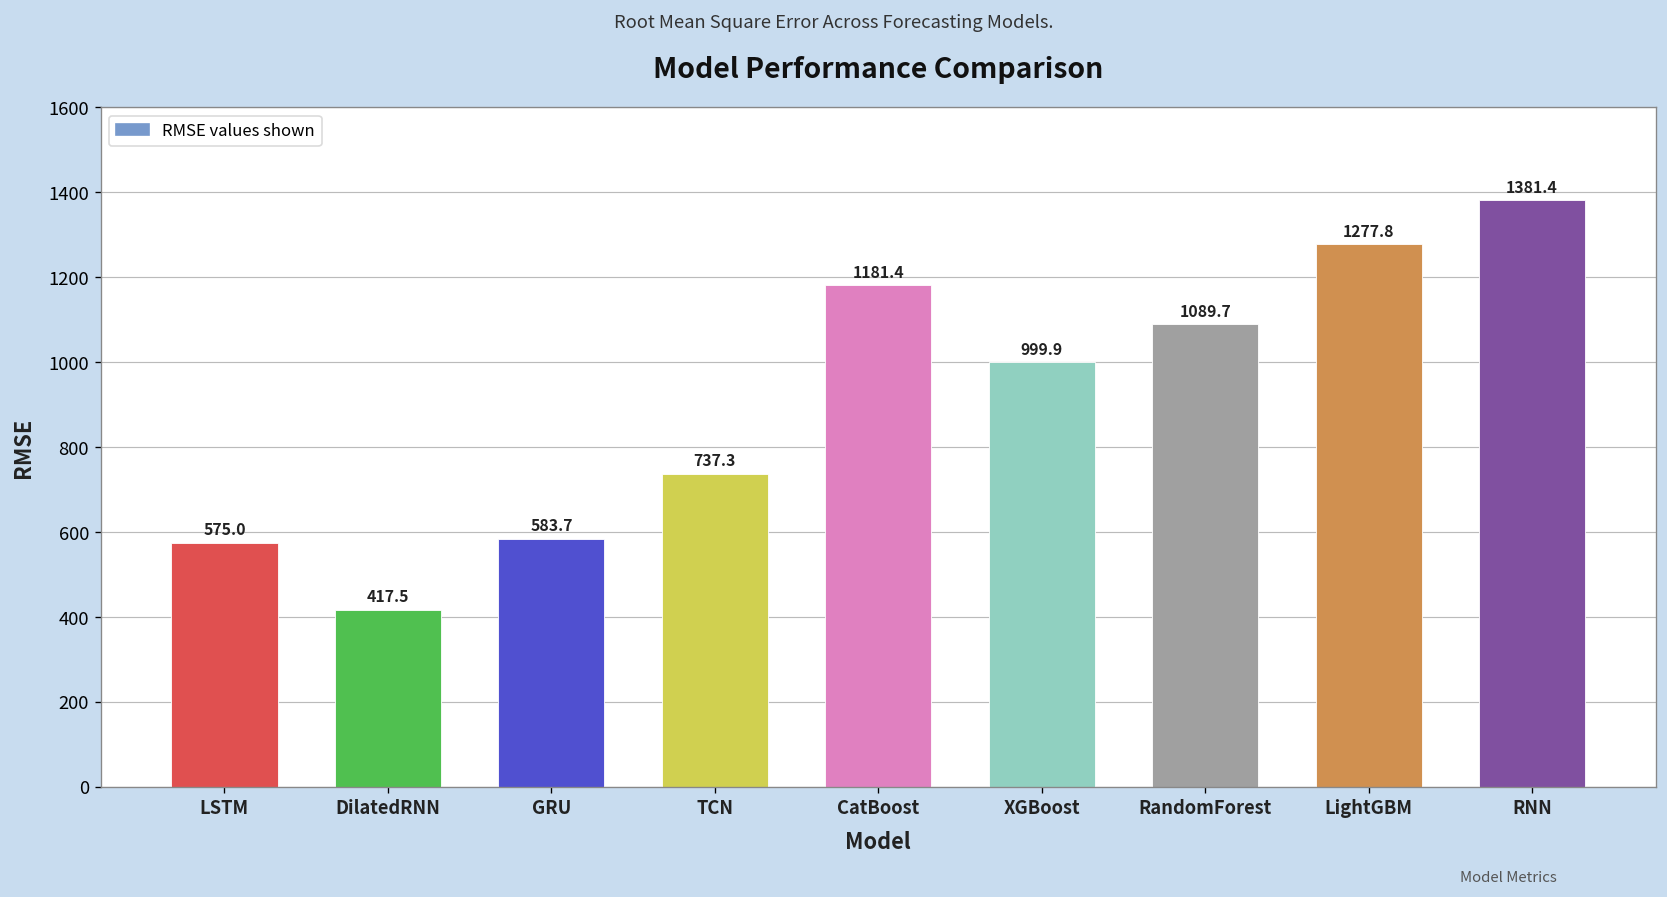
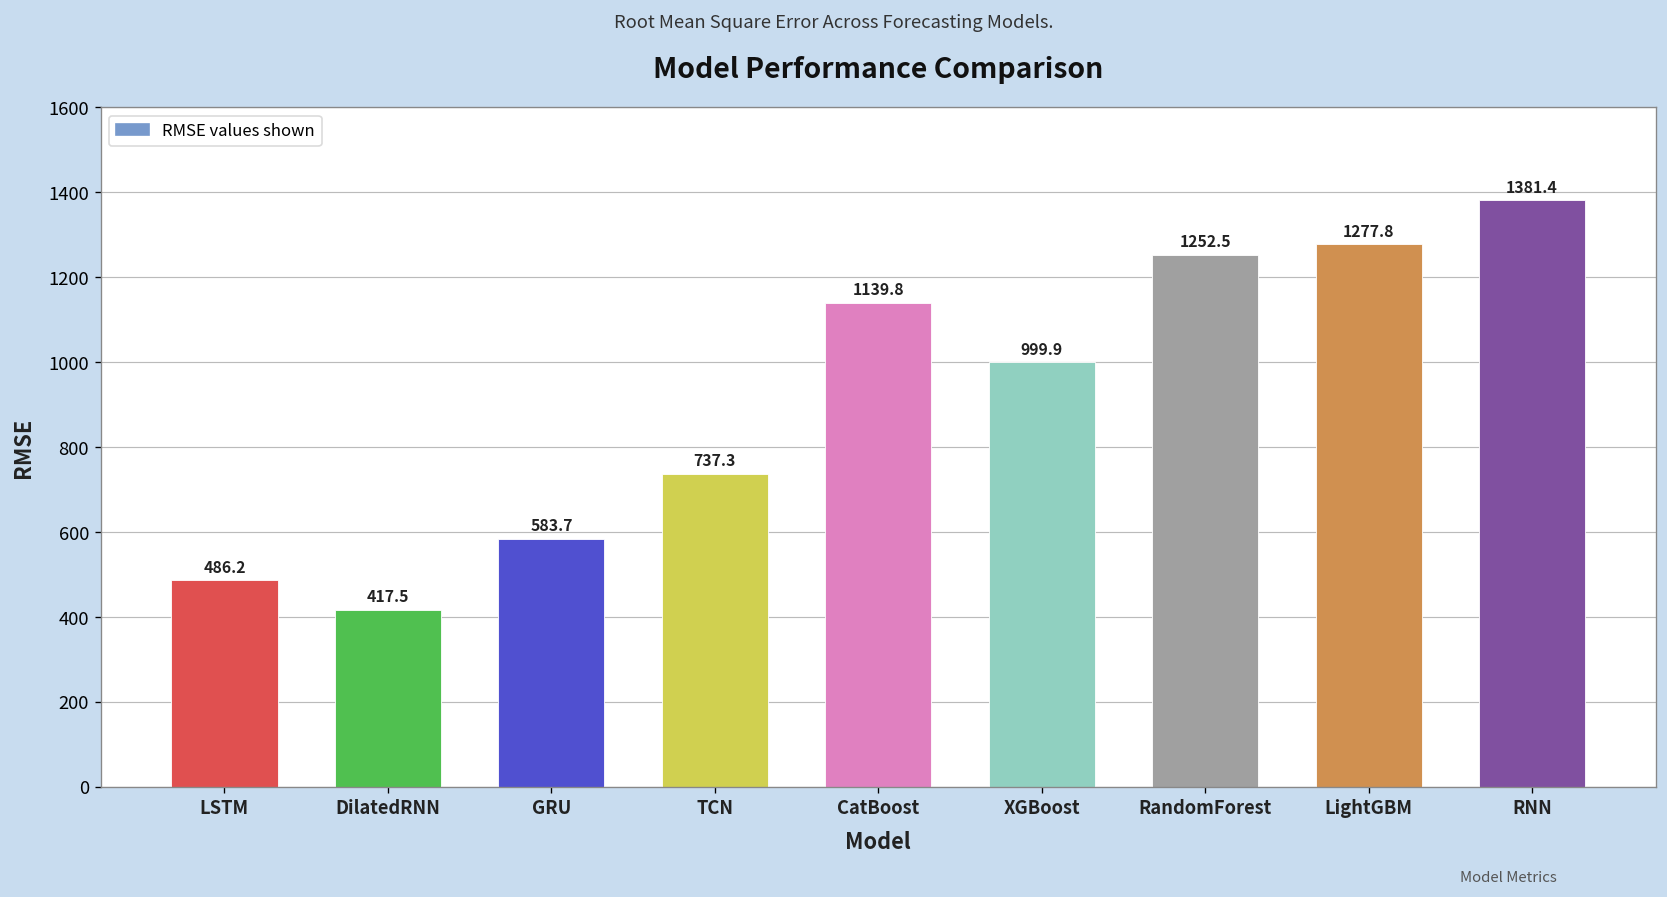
LSTM: 575.0 -> 486.2
CatBoost: 1181.4 -> 1139.8
RandomForest: 1089.7 -> 1252.5
